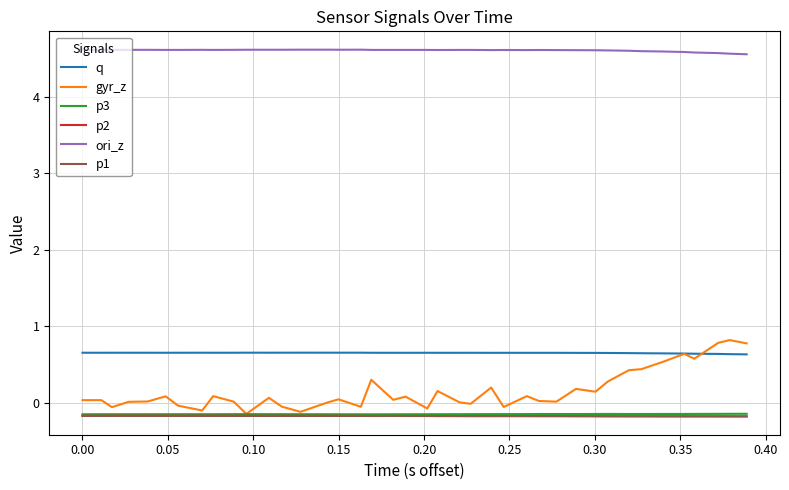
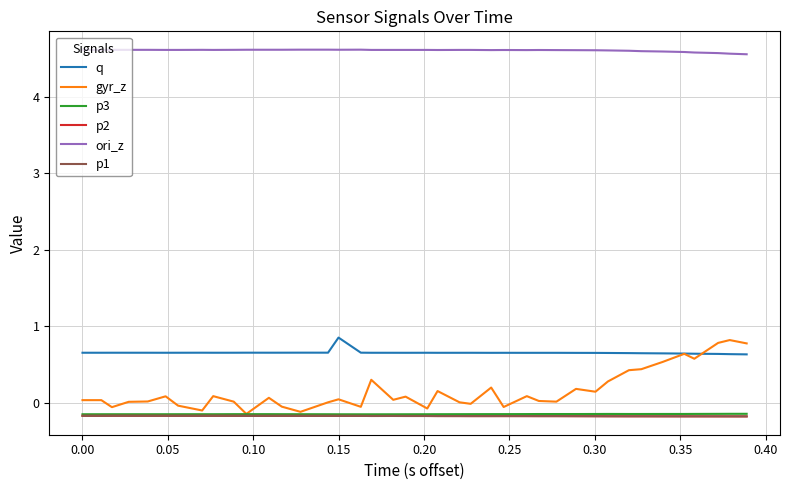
q, 0.15: 0.7 -> 0.9
